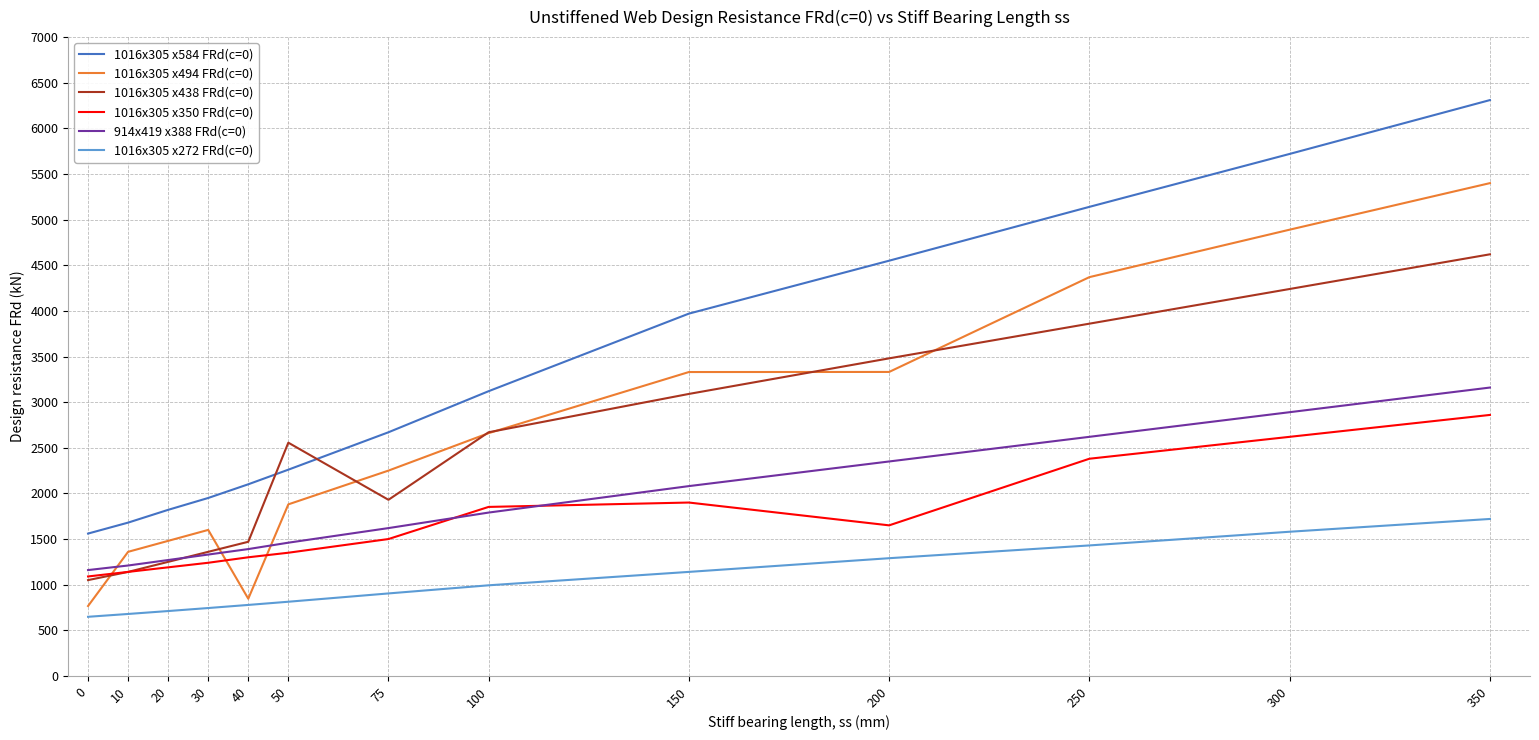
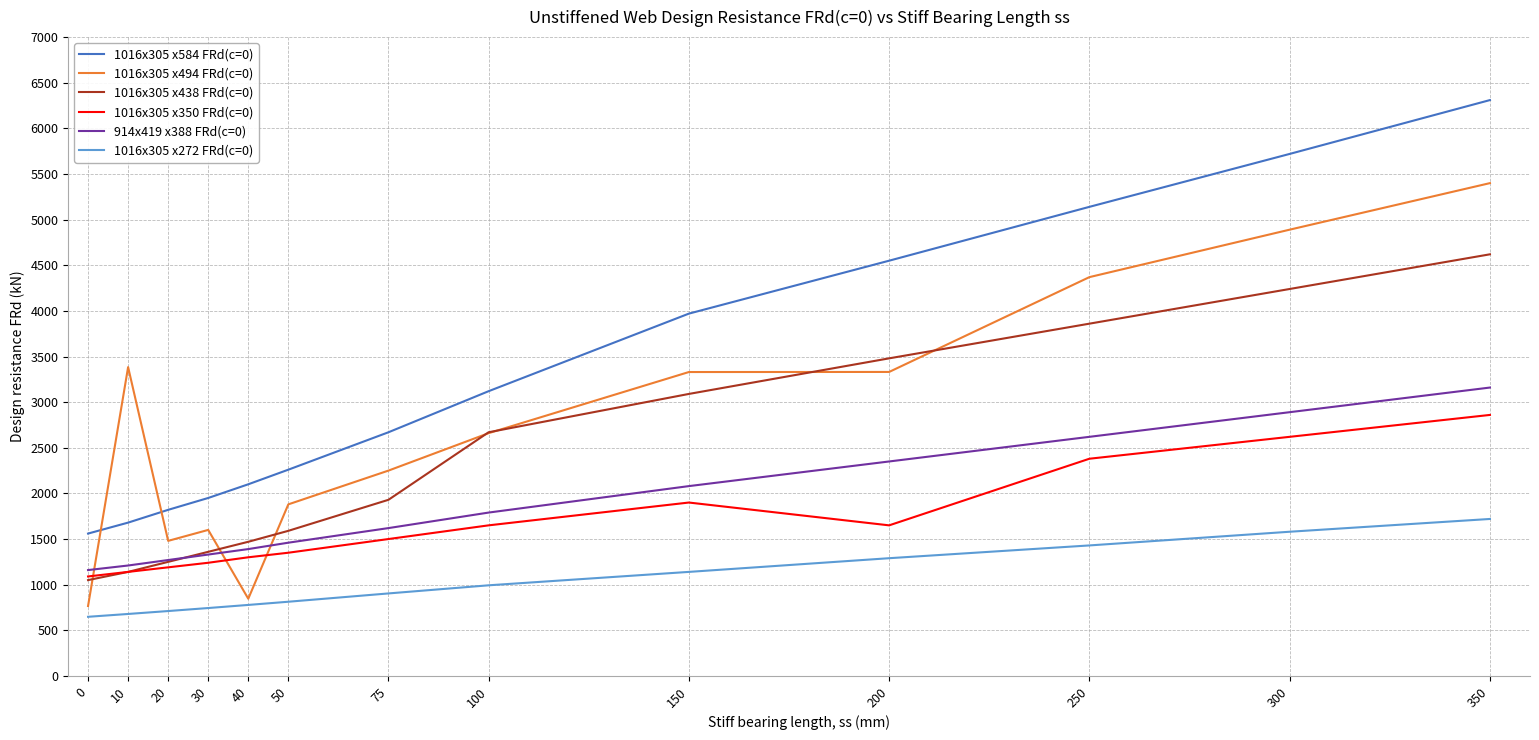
1016x305 x494 FRd(c=0), 10: 1400 -> 3400
1016x305 x438 FRd(c=0), 50: 2600 -> 1600
1016x305 x350 FRd(c=0), 100: 1900 -> 1700
